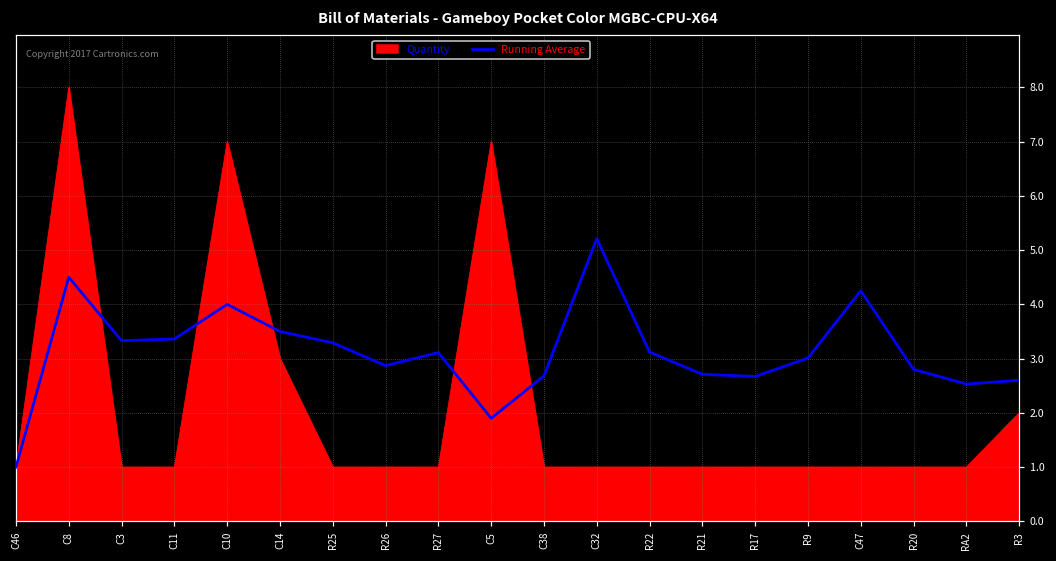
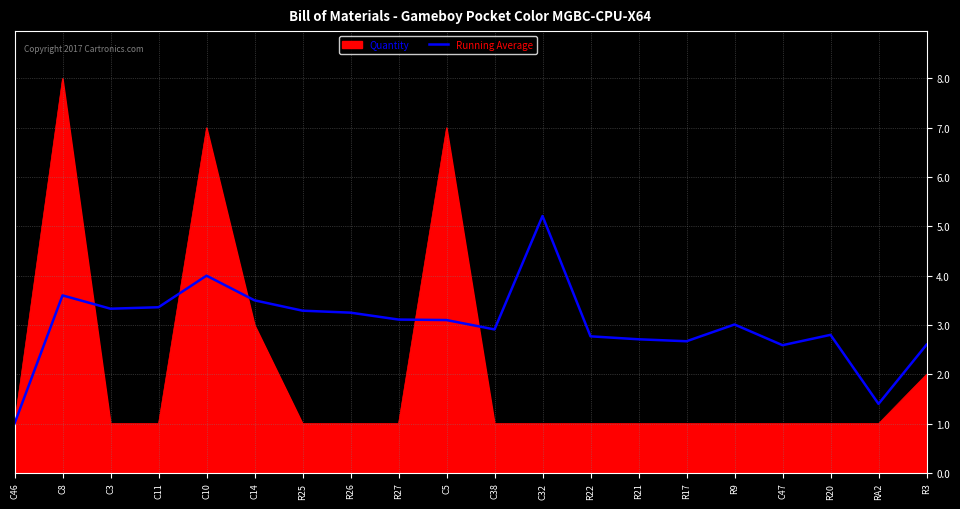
Running Average, C8: 4.5 -> 3.6
Running Average, R26: 2.9 -> 3.3
Running Average, C5: 1.9 -> 3.1
Running Average, C38: 2.7 -> 2.9
Running Average, R22: 3.1 -> 2.8
Running Average, C47: 4.3 -> 2.6
Running Average, RA2: 2.5 -> 1.4
